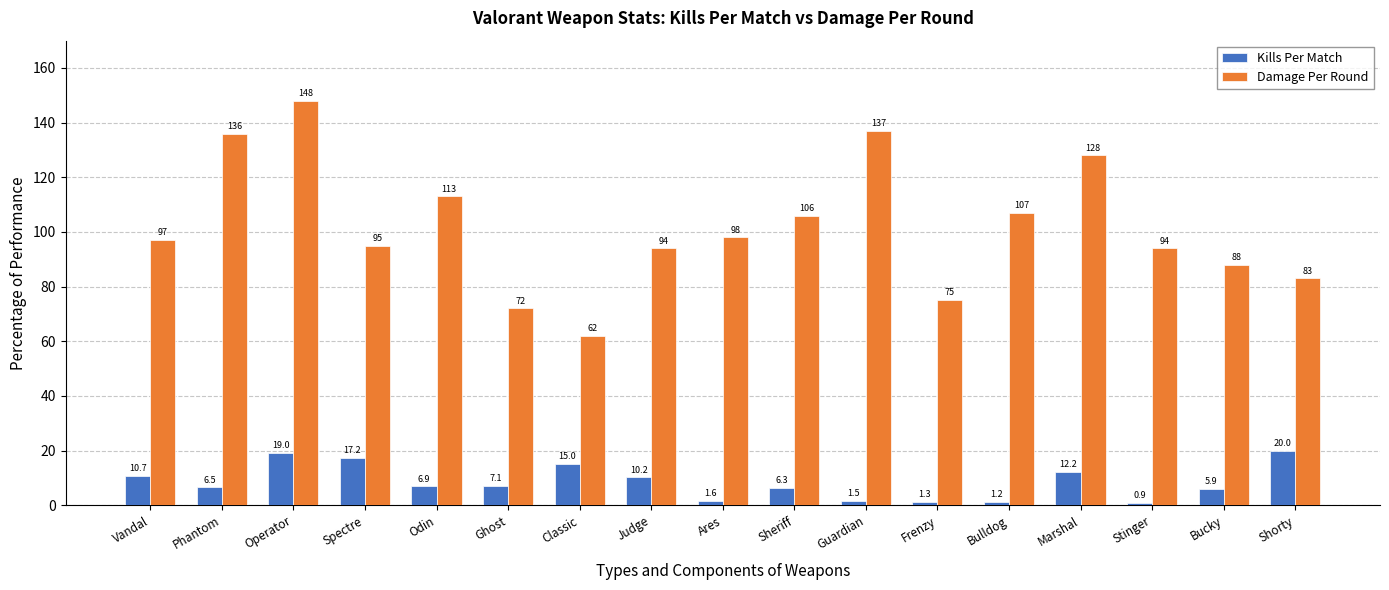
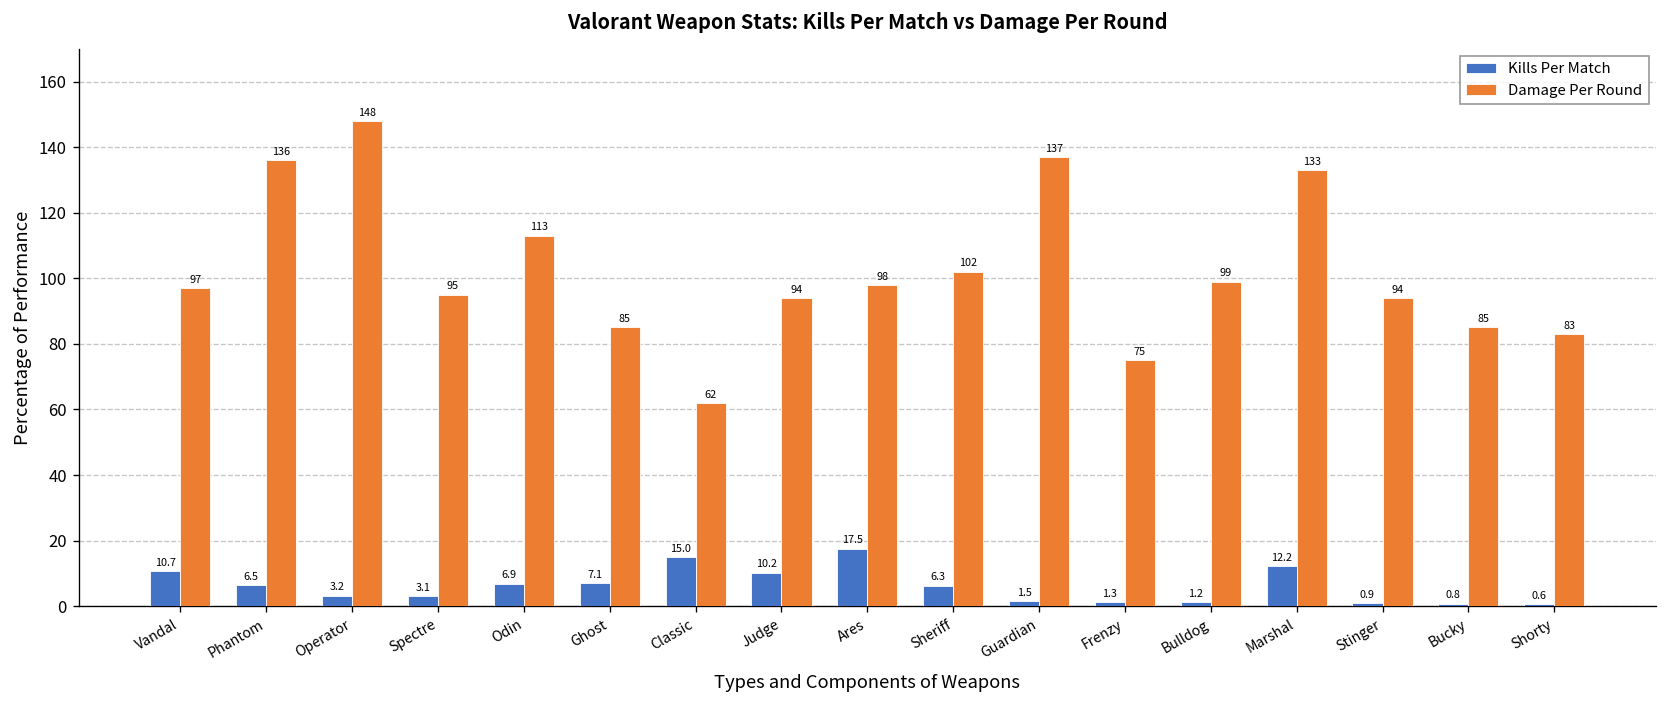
Kills Per Match, Operator: 19.0 -> 3.2
Kills Per Match, Spectre: 17.2 -> 3.1
Damage Per Round, Ghost: 72 -> 85
Kills Per Match, Ares: 1.6 -> 17.5
Damage Per Round, Sheriff: 106 -> 102
Damage Per Round, Bulldog: 107 -> 99
Damage Per Round, Marshal: 128 -> 133
Kills Per Match, Bucky: 5.9 -> 0.8
Damage Per Round, Bucky: 88 -> 85
Kills Per Match, Shorty: 20.0 -> 0.6
